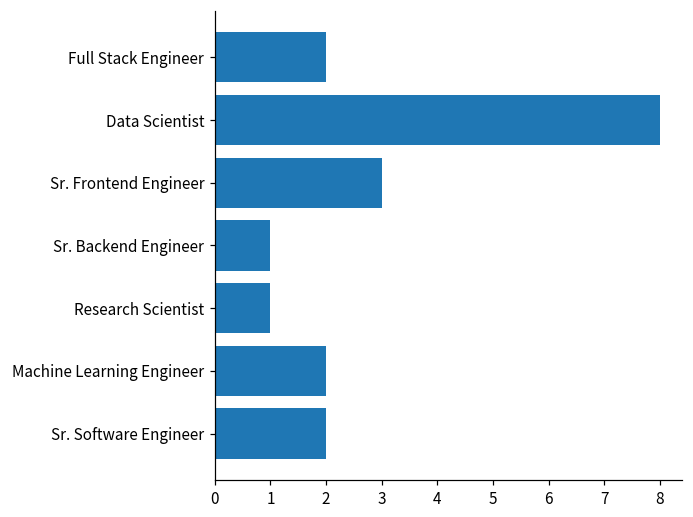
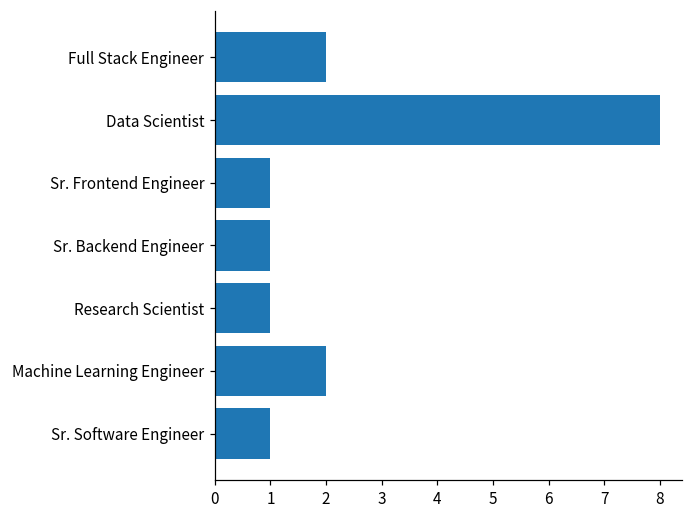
Sr. Frontend Engineer: 3 -> 1
Sr. Software Engineer: 2 -> 1
